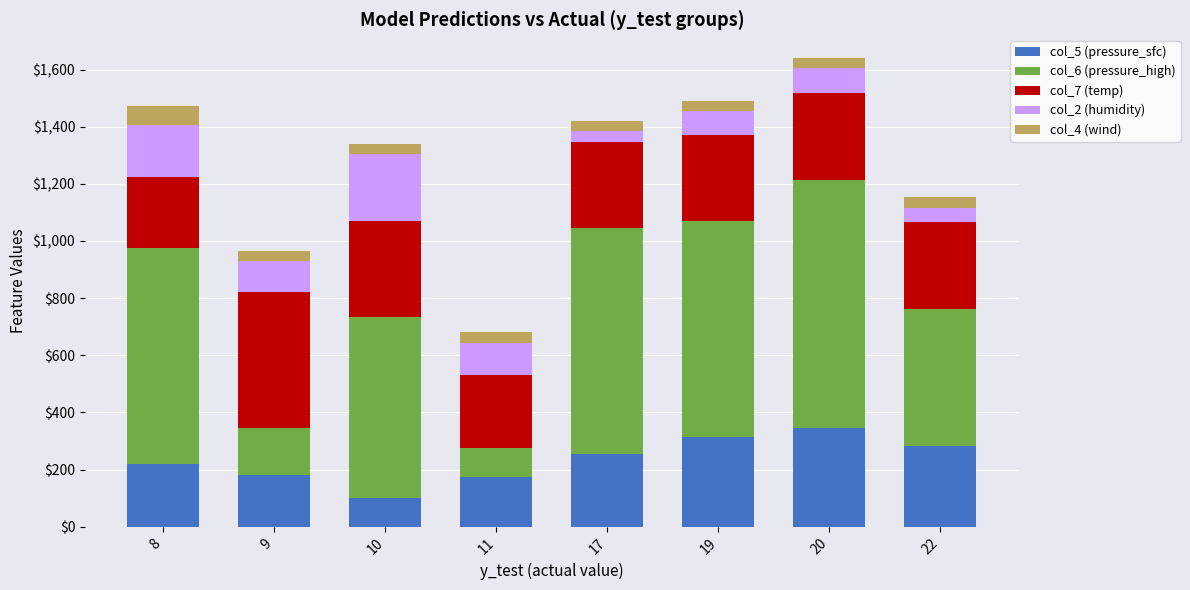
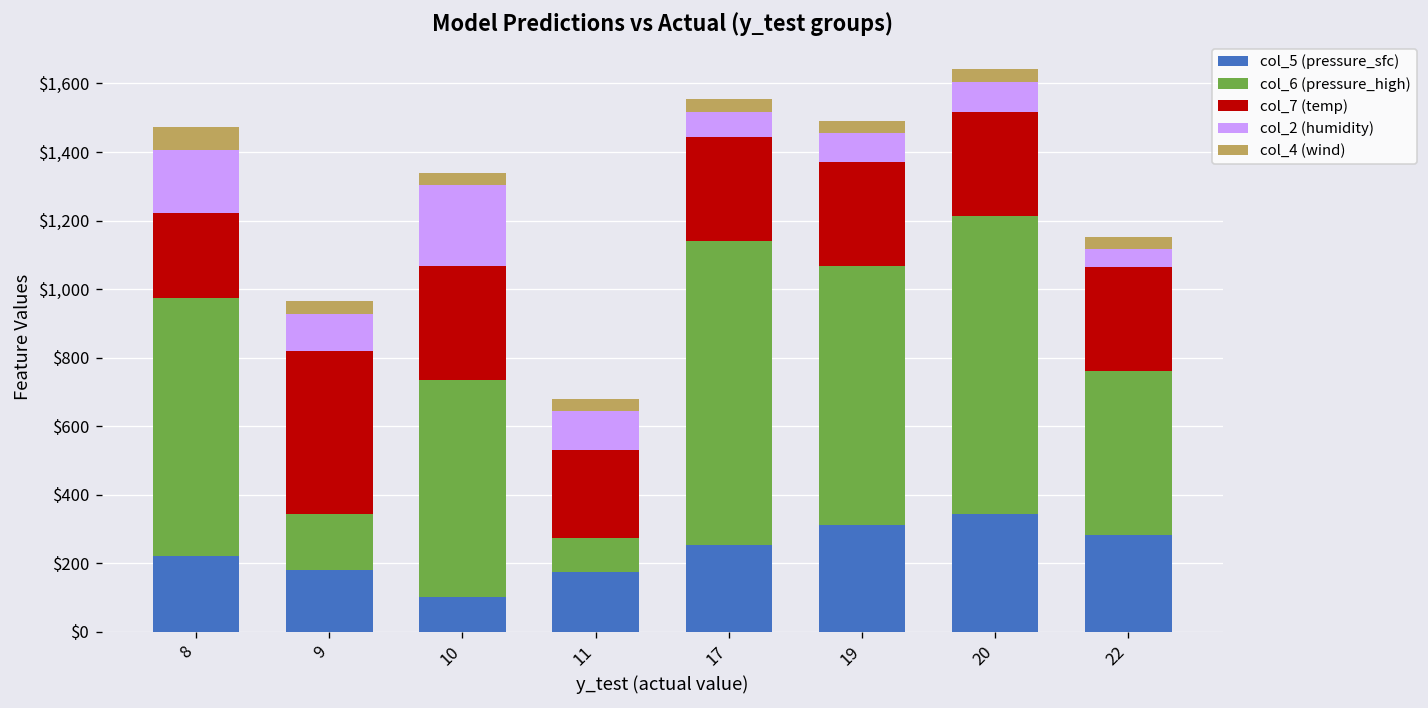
col_6 (pressure_high), 17: $790 -> $890
col_2 (humidity), 17: $40 -> $70
